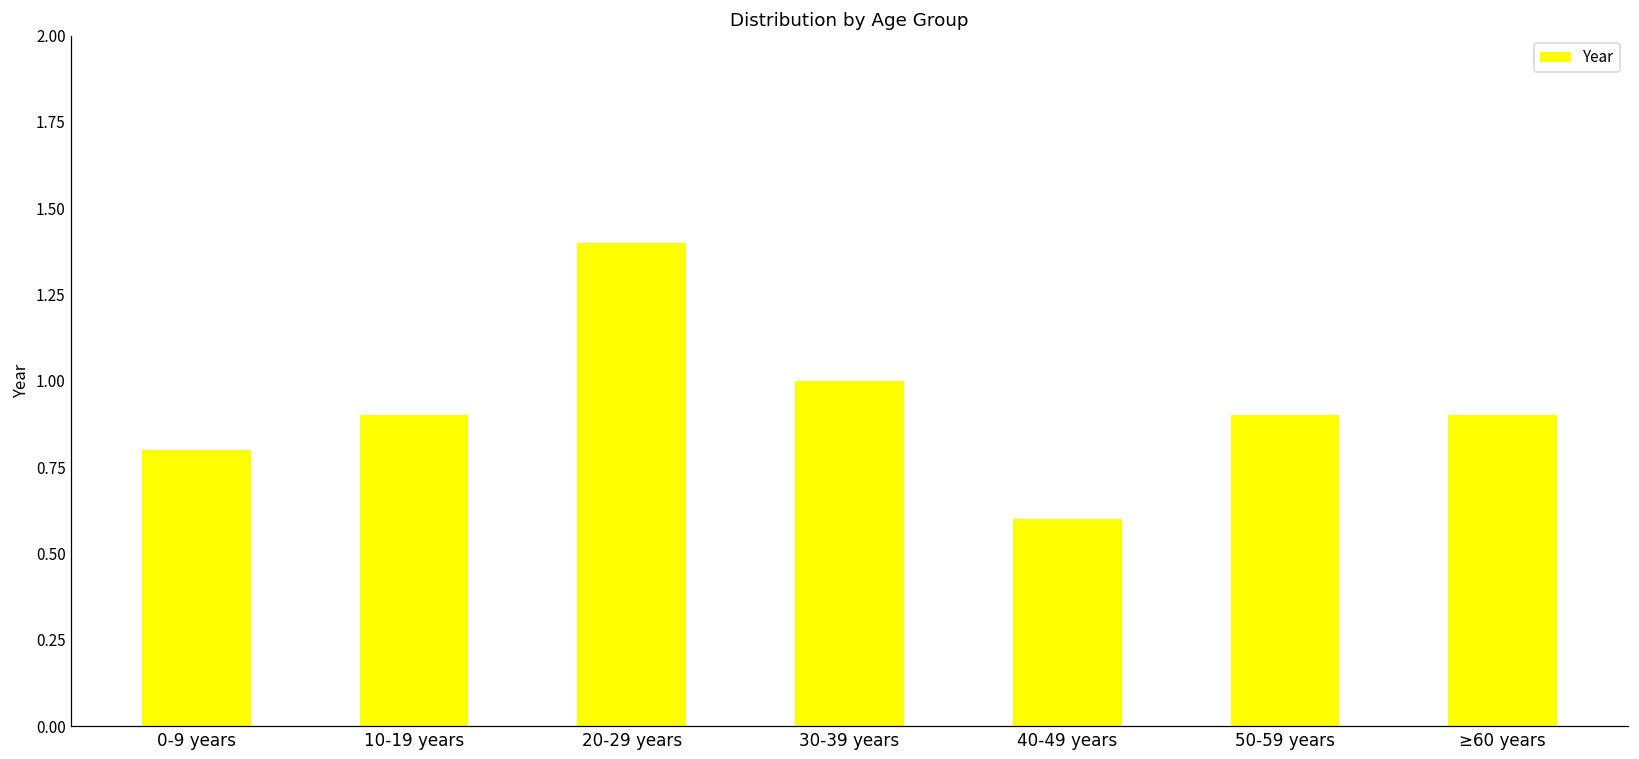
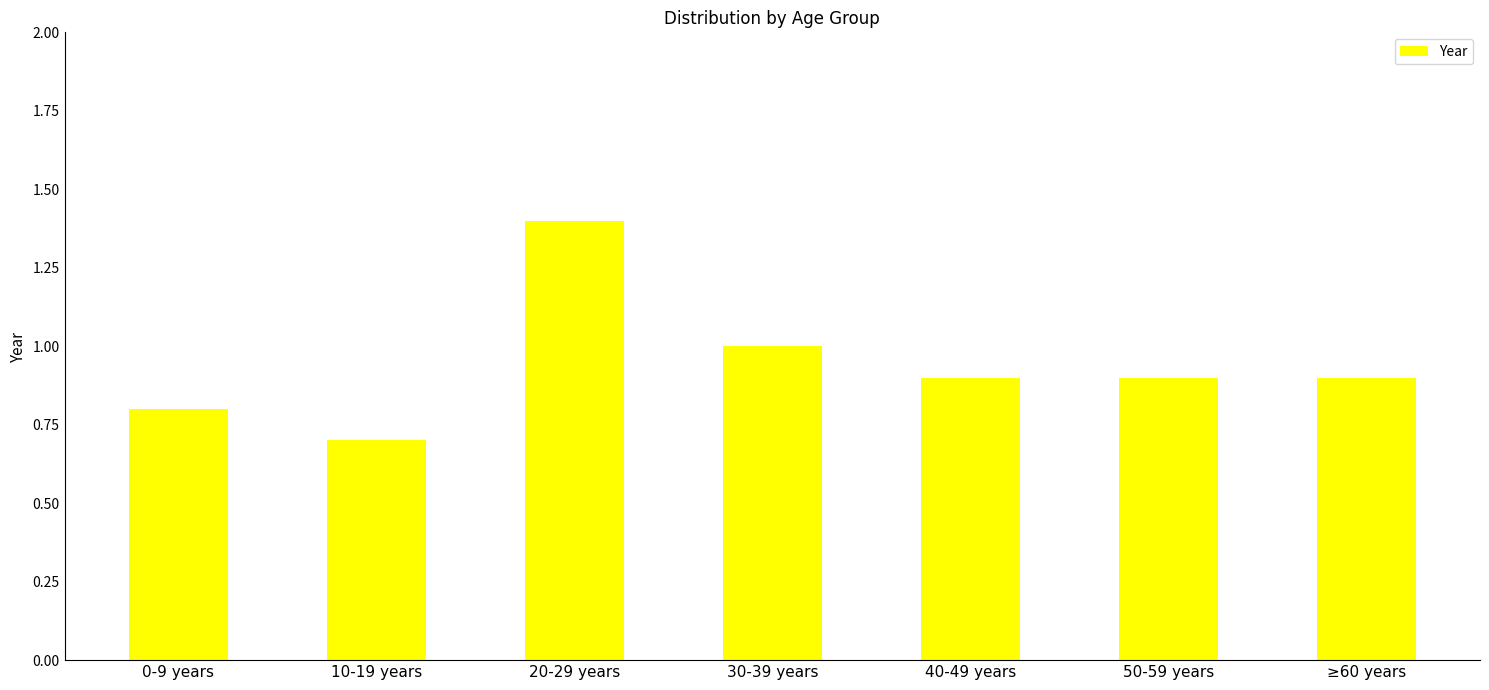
10-19 years: 0.9 -> 0.7
40-49 years: 0.6 -> 0.9
